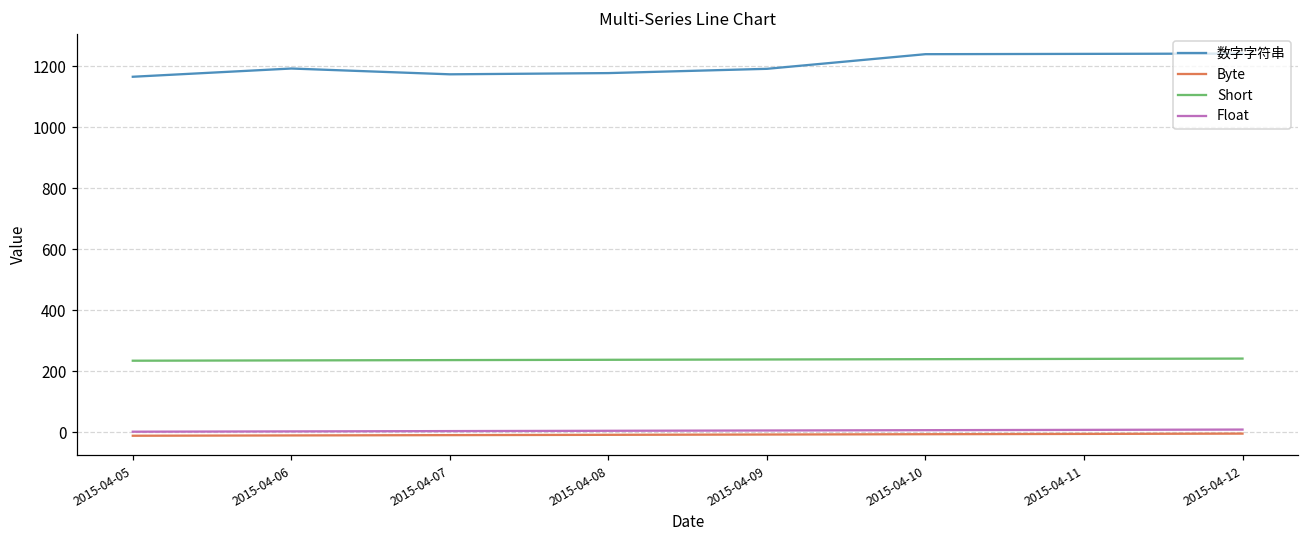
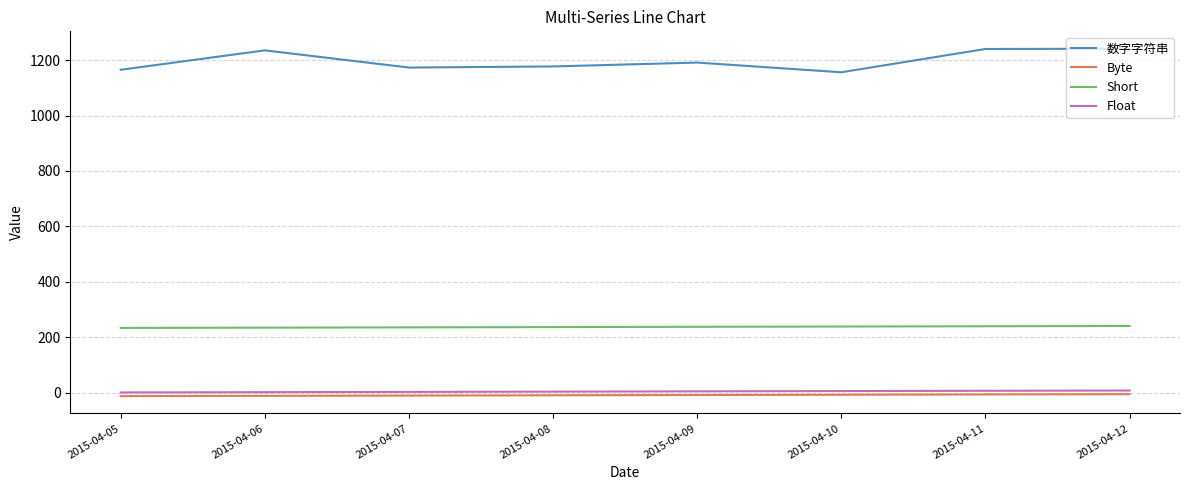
数字字符串, 2015-04-06: 1190 -> 1240
数字字符串, 2015-04-10: 1240 -> 1160
